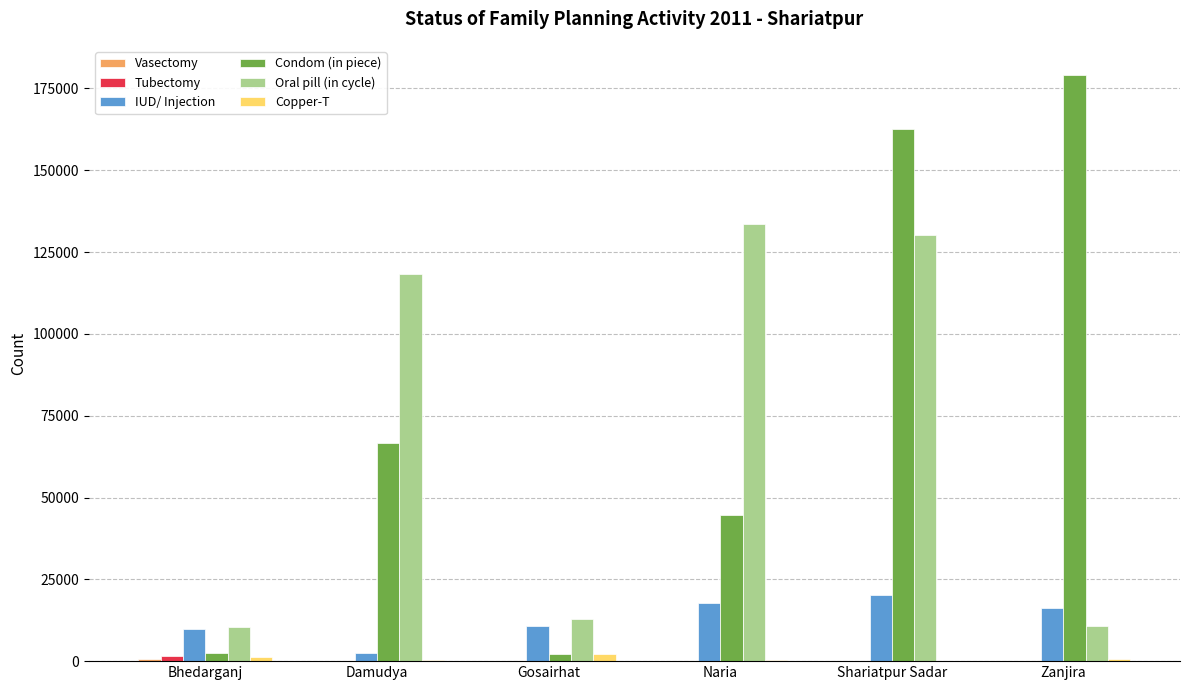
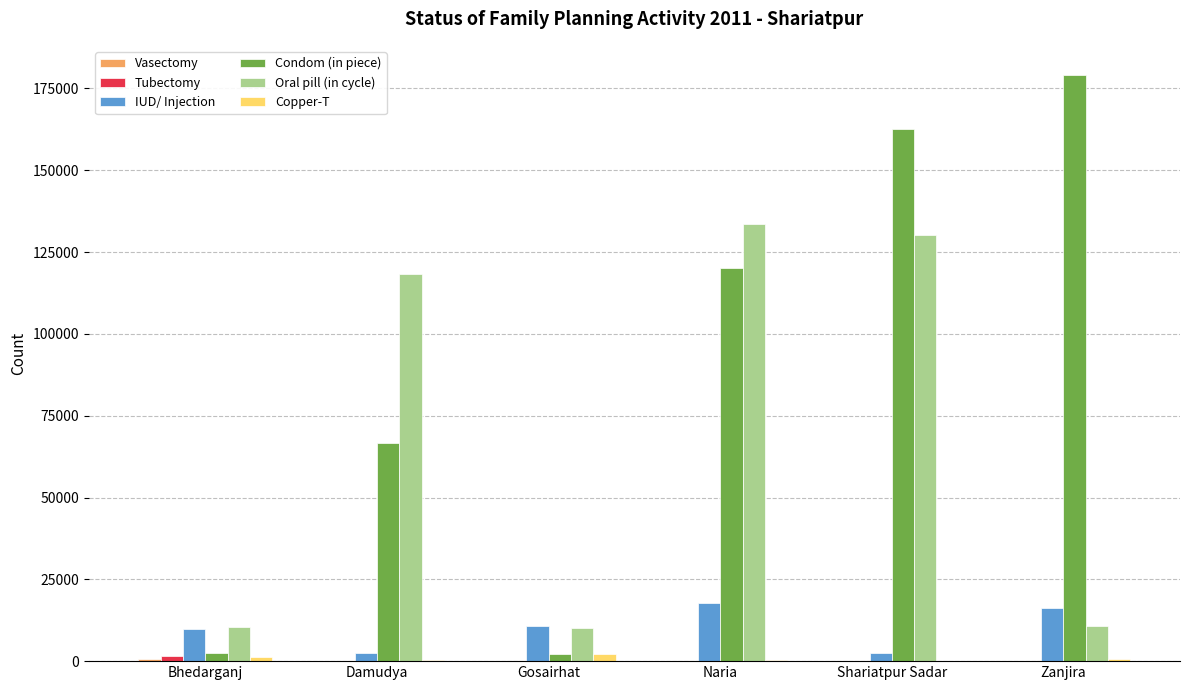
Oral pill (in cycle), Gosairhat: 13000 -> 10000
Condom (in piece), Naria: 45000 -> 120000
IUD/ Injection, Shariatpur Sadar: 20000 -> 3000
